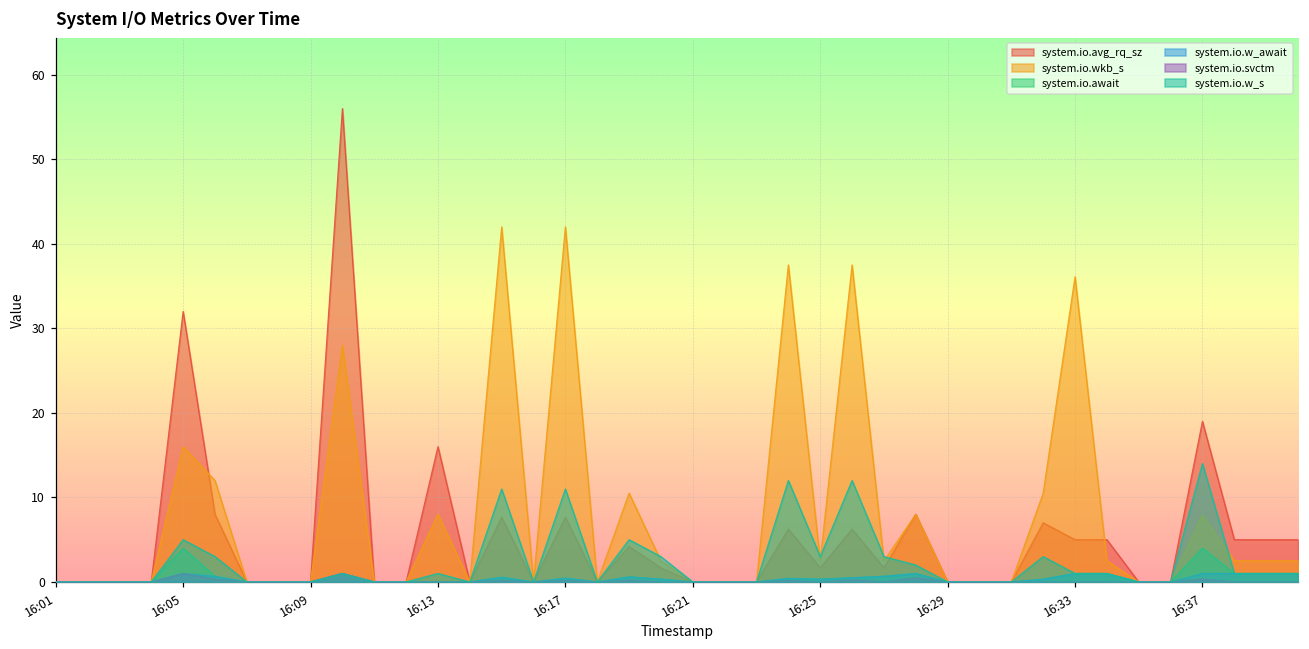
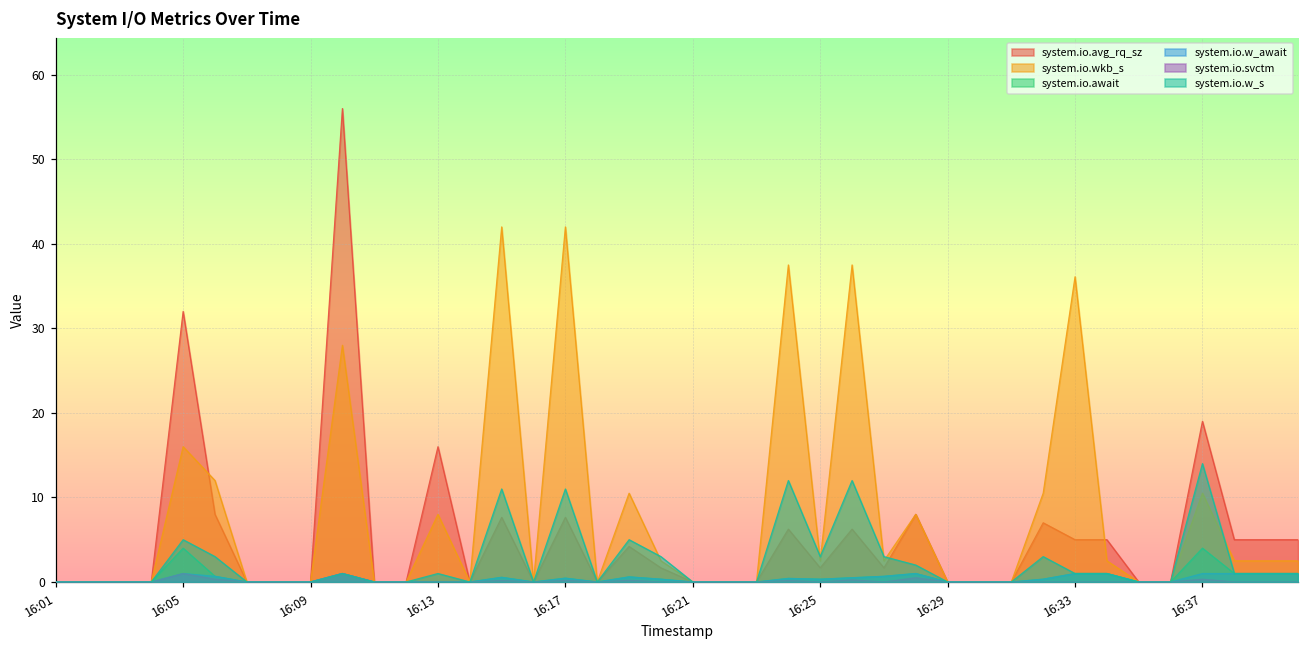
system.io.wkb_s, 16:37: 8 -> 11
